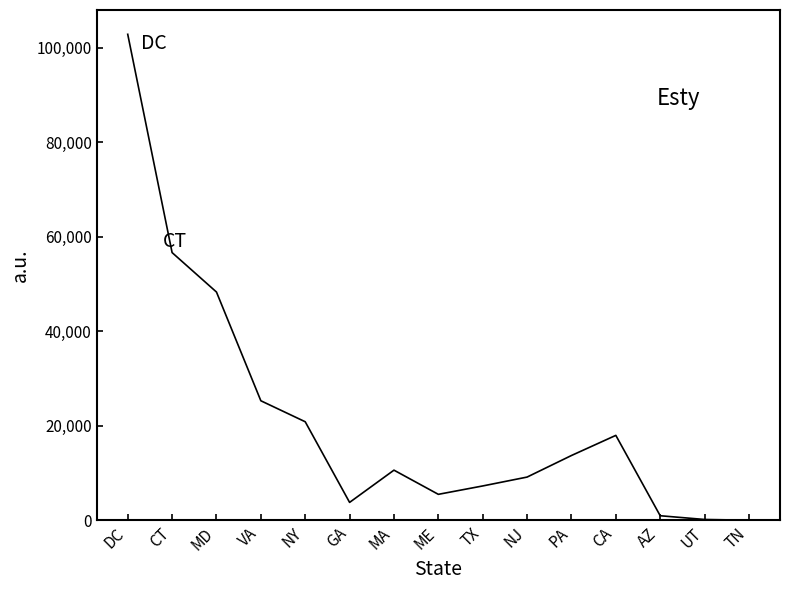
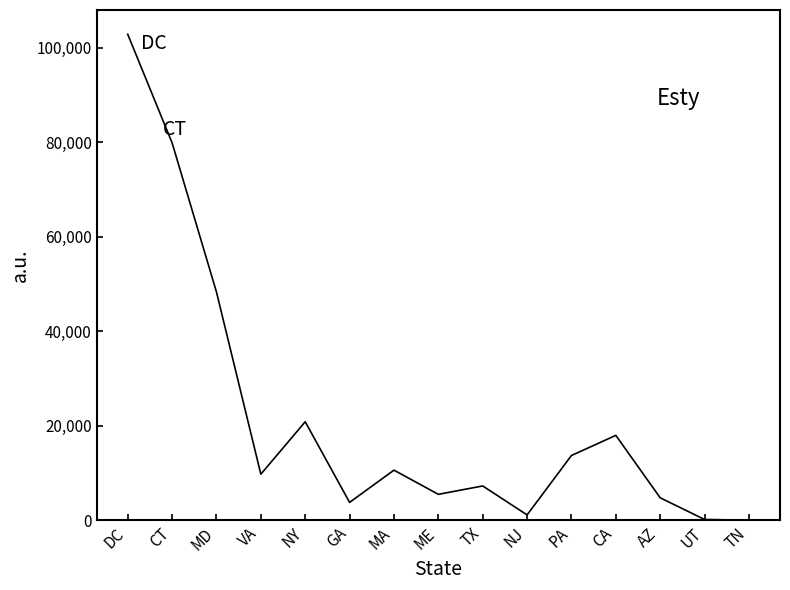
CT: 57,000 -> 80,000
VA: 25,000 -> 10,000
NJ: 9,000 -> 1,000
AZ: 1,000 -> 5,000
